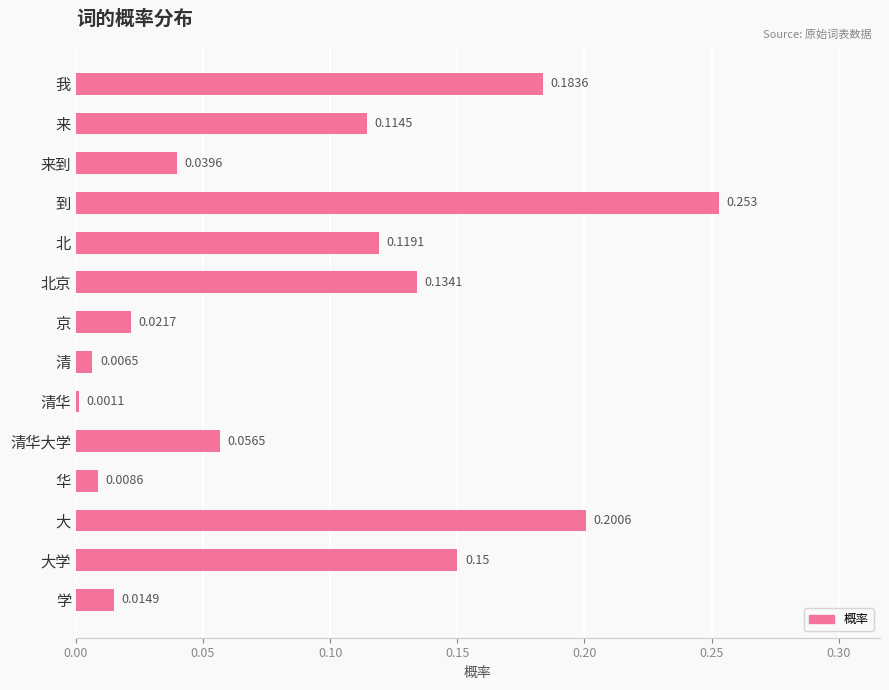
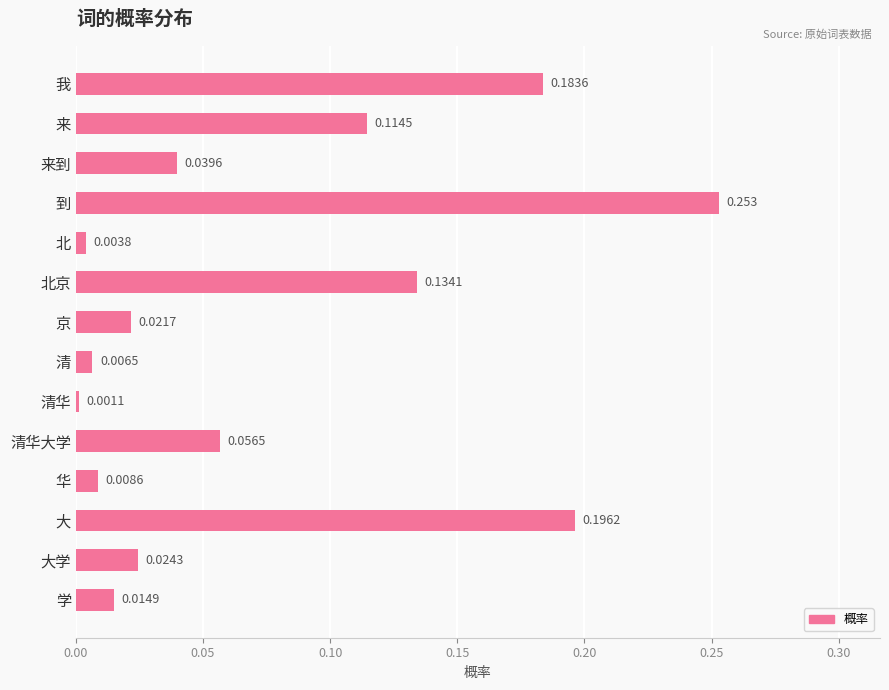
北: 0.1191 -> 0.0038
大: 0.2006 -> 0.1962
大学: 0.15 -> 0.0243
